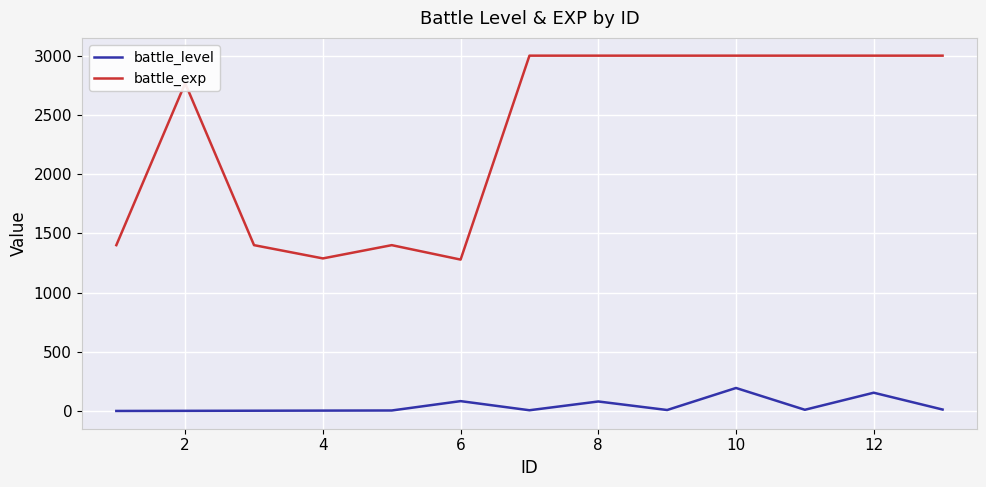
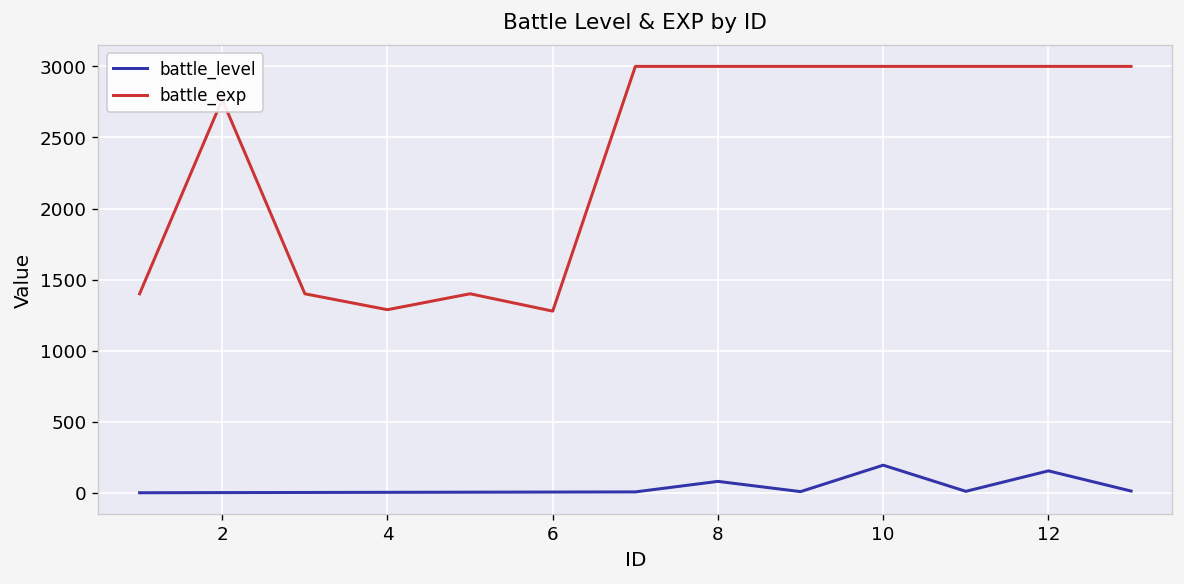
battle_level, 6: 80 -> 10
